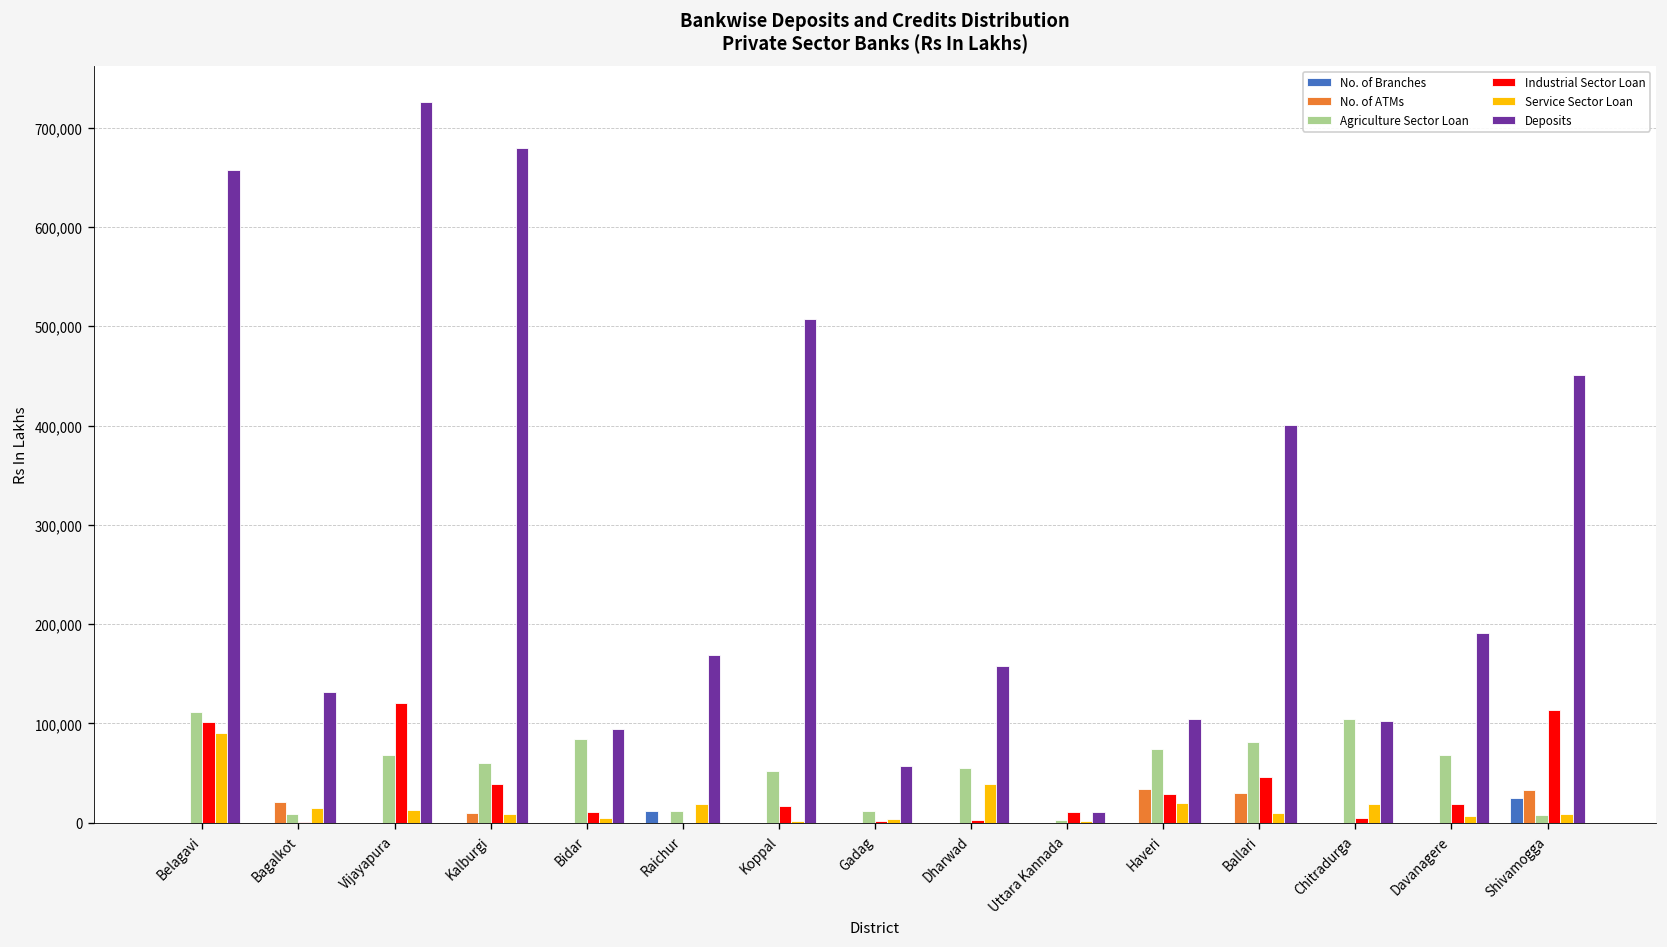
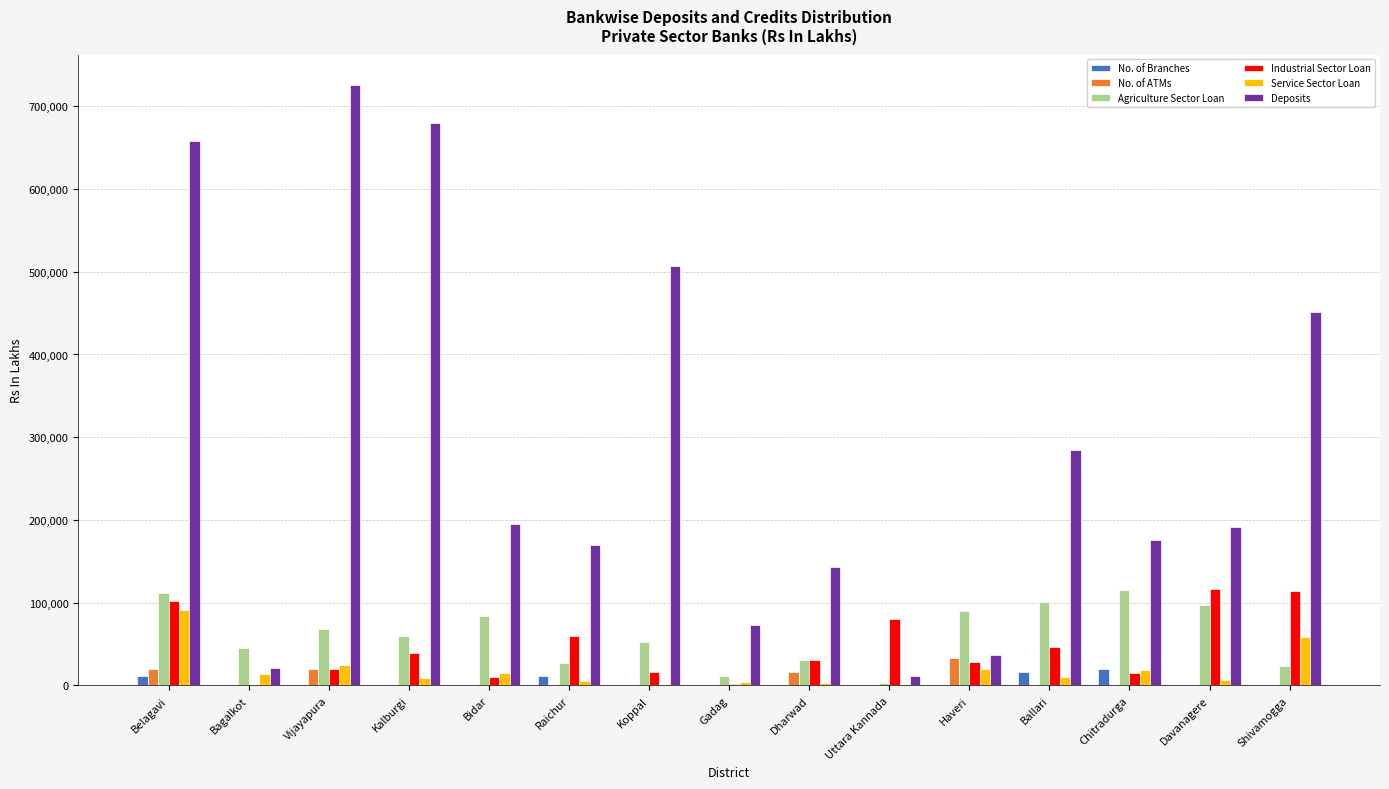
No. of Branches, Belagavi: 0 -> 10,000
No. of ATMs, Belagavi: 0 -> 20,000
No. of ATMs, Bagalkot: 20,000 -> 0
Agriculture Sector Loan, Bagalkot: 10,000 -> 50,000
Deposits, Bagalkot: 130,000 -> 20,000
No. of ATMs, Vijayapura: 0 -> 20,000
Industrial Sector Loan, Vijayapura: 120,000 -> 20,000
Service Sector Loan, Vijayapura: 10,000 -> 20,000
No. of ATMs, Kalburgi: 10,000 -> 0
Service Sector Loan, Bidar: 0 -> 10,000
Deposits, Bidar: 90,000 -> 190,000
Agriculture Sector Loan, Raichur: 10,000 -> 30,000
Industrial Sector Loan, Raichur: 0 -> 60,000
Service Sector Loan, Raichur: 20,000 -> 10,000
Deposits, Gadag: 60,000 -> 70,000
No. of ATMs, Dharwad: 0 -> 20,000
Agriculture Sector Loan, Dharwad: 60,000 -> 30,000
Industrial Sector Loan, Dharwad: 0 -> 30,000
Service Sector Loan, Dharwad: 40,000 -> 0
Deposits, Dharwad: 160,000 -> 140,000
Industrial Sector Loan, Uttara Kannada: 10,000 -> 80,000
Agriculture Sector Loan, Haveri: 70,000 -> 90,000
Deposits, Haveri: 100,000 -> 40,000
No. of Branches, Ballari: 0 -> 20,000
No. of ATMs, Ballari: 30,000 -> 0
Agriculture Sector Loan, Ballari: 80,000 -> 100,000
Deposits, Ballari: 400,000 -> 280,000
No. of Branches, Chitradurga: 0 -> 20,000
Agriculture Sector Loan, Chitradurga: 100,000 -> 120,000
Industrial Sector Loan, Chitradurga: 5,000 -> 15,000
Deposits, Chitradurga: 100,000 -> 180,000
Agriculture Sector Loan, Davanagere: 70,000 -> 100,000
Industrial Sector Loan, Davanagere: 20,000 -> 120,000
No. of Branches, Shivamogga: 30,000 -> 0
No. of ATMs, Shivamogga: 30,000 -> 0
Agriculture Sector Loan, Shivamogga: 10,000 -> 20,000
Service Sector Loan, Shivamogga: 10,000 -> 60,000
